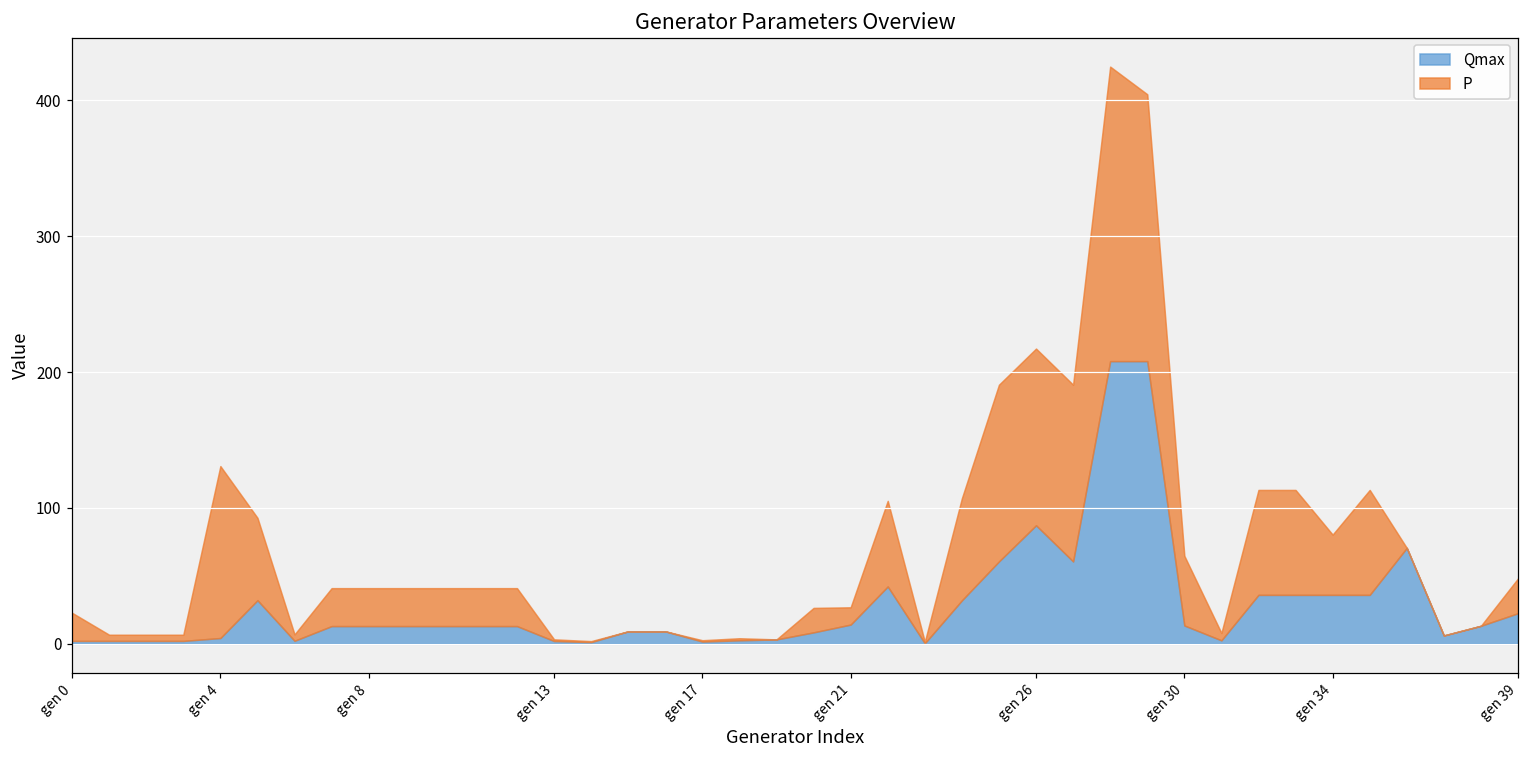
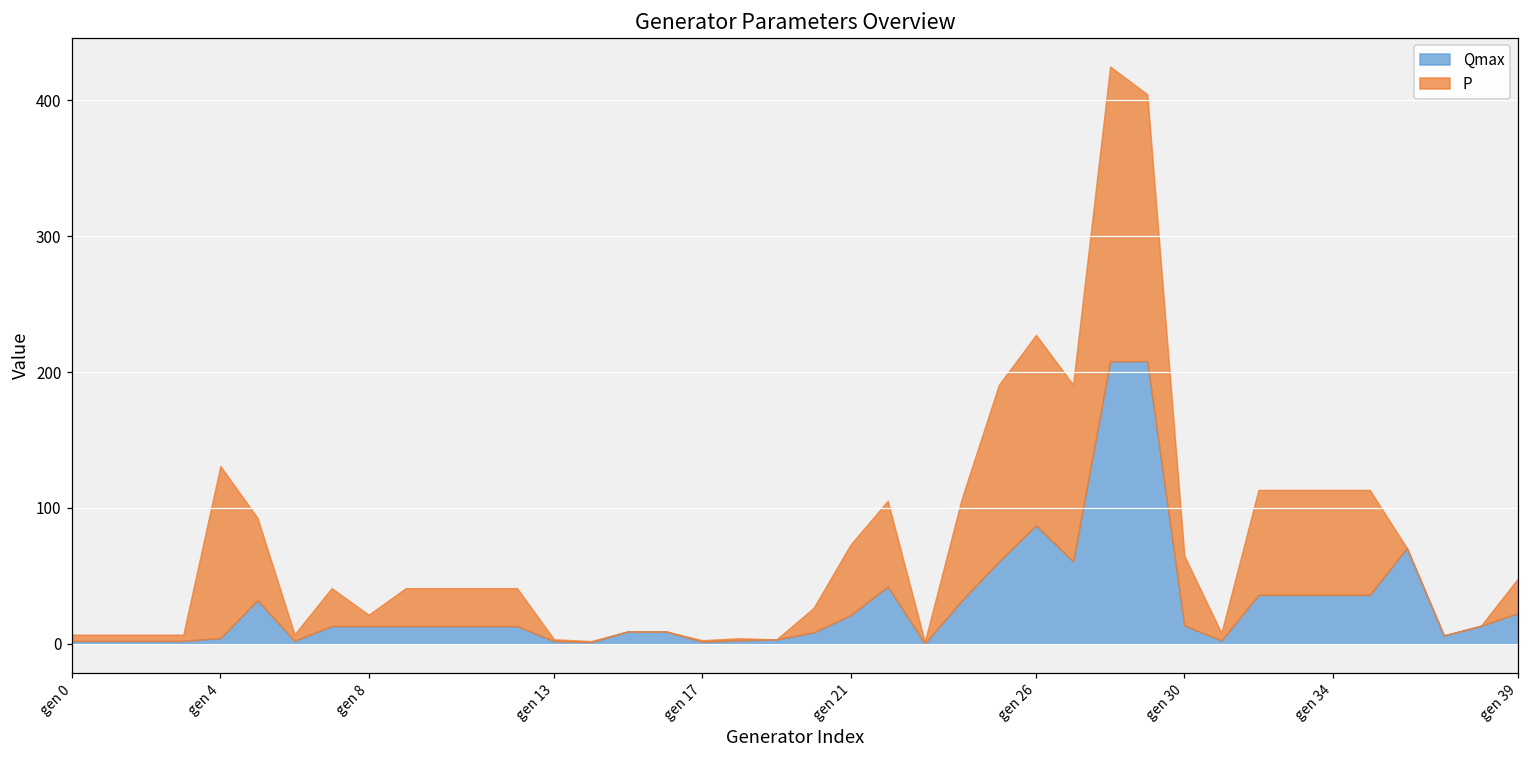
P, gen 0: 21 -> 5
P, gen 8: 28 -> 8
Qmax, gen 21: 14 -> 21
P, gen 21: 13 -> 52
P, gen 26: 130 -> 140
P, gen 34: 44 -> 77
